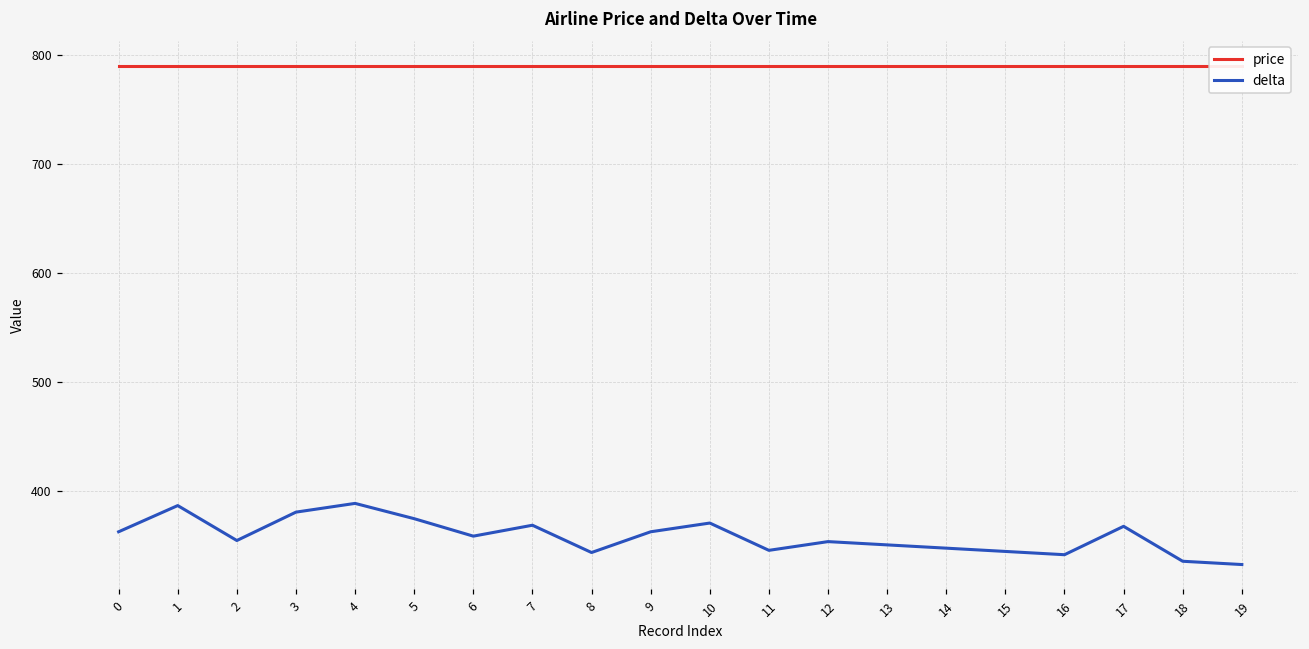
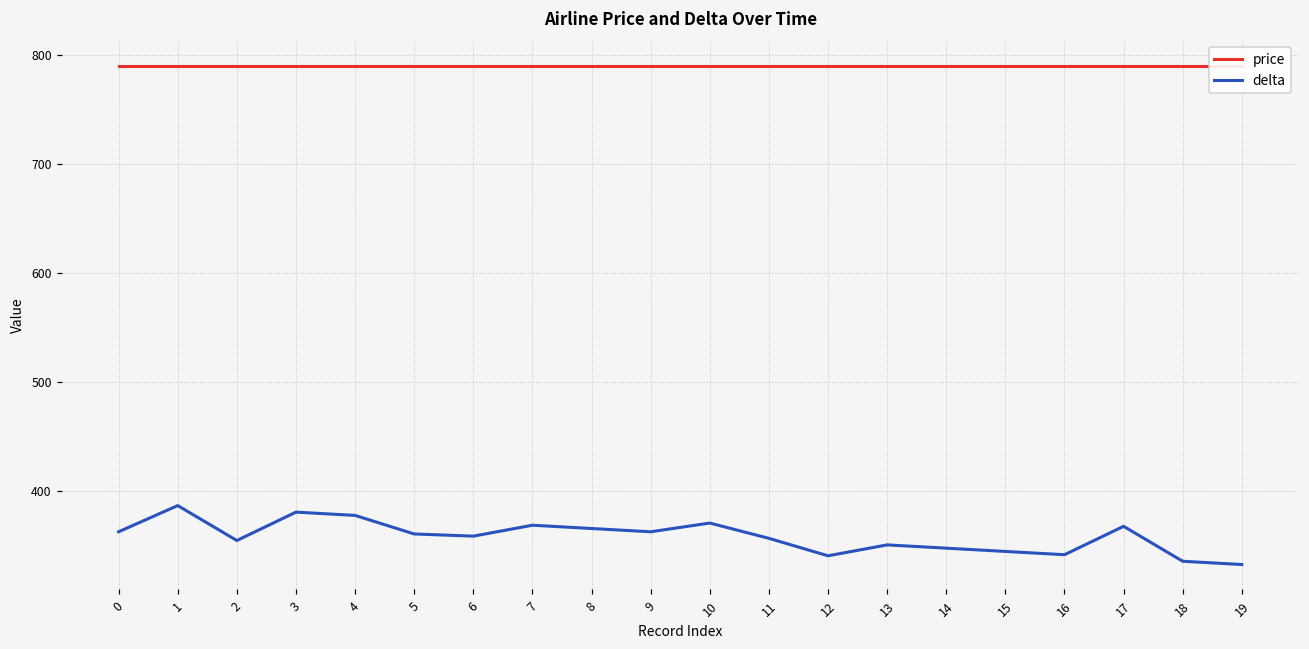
delta, 4: 390 -> 380
delta, 5: 380 -> 360
delta, 8: 340 -> 370
delta, 11: 350 -> 360
delta, 12: 350 -> 340
